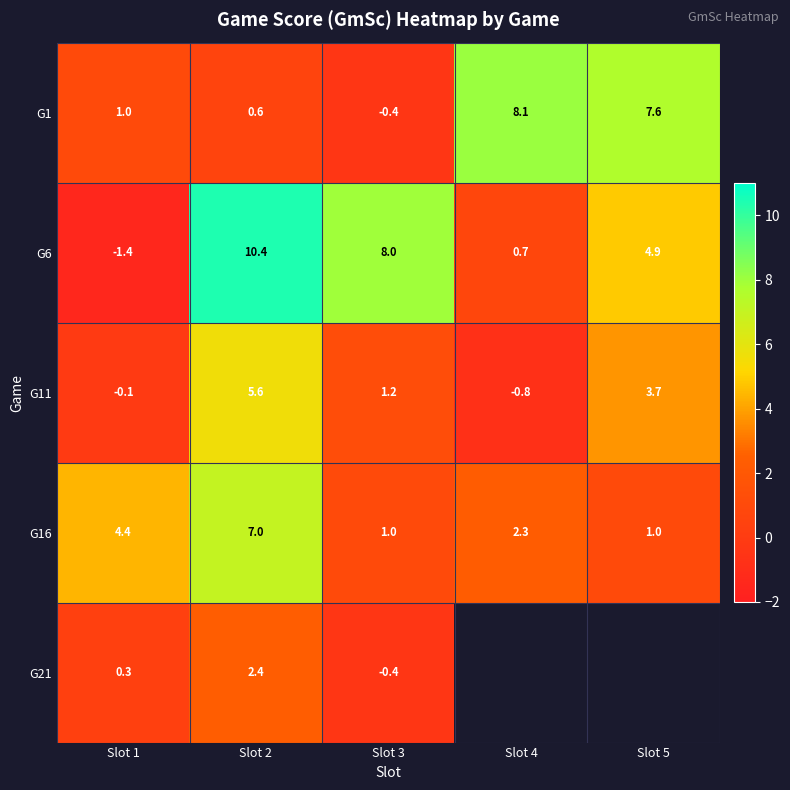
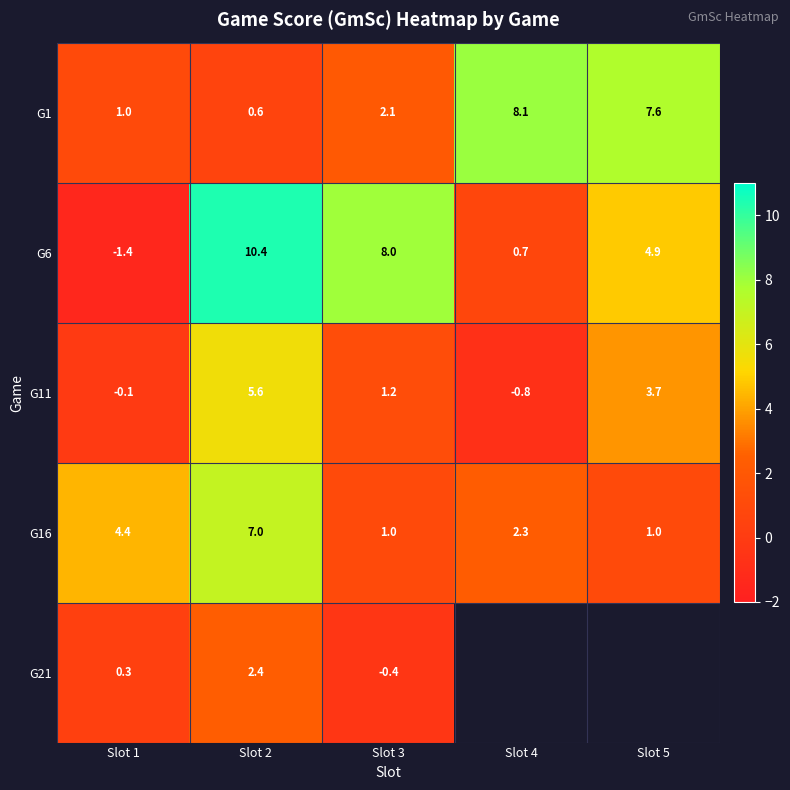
G1, Slot 3: -0.4 -> 2.1
